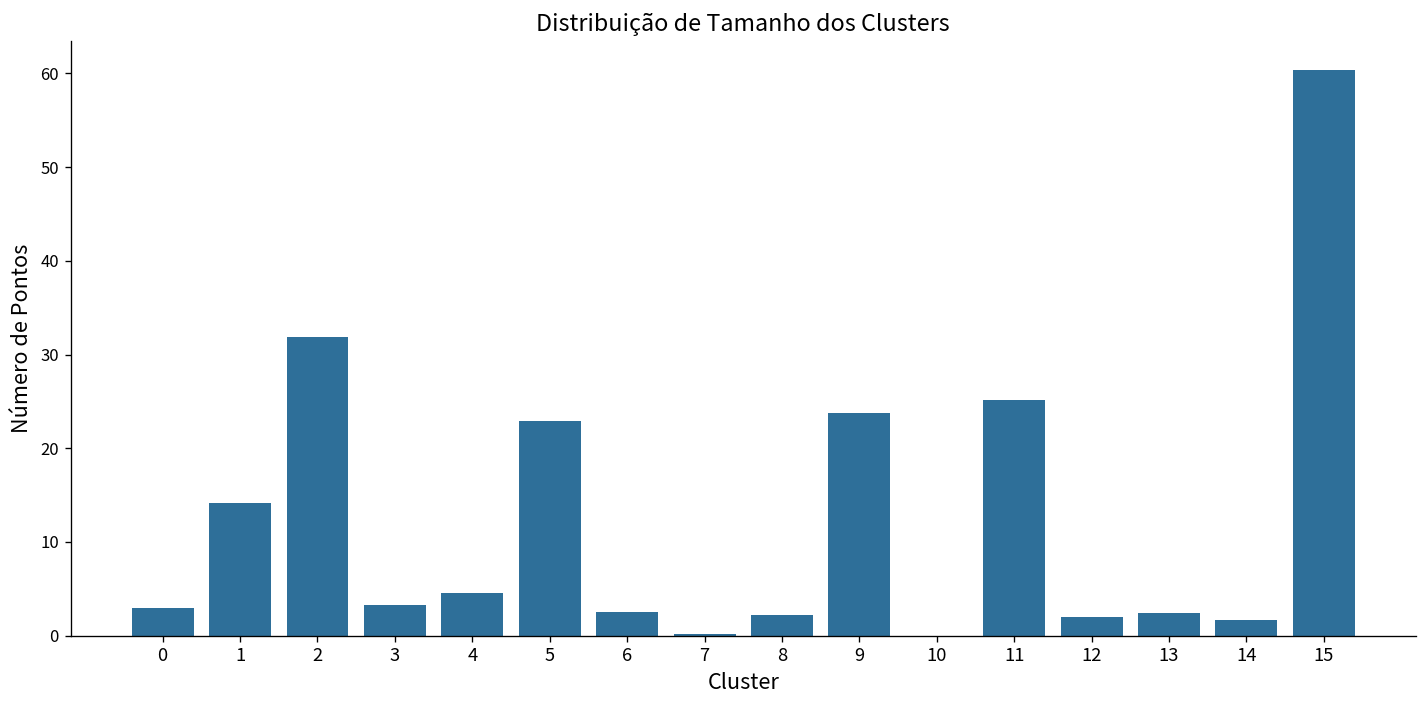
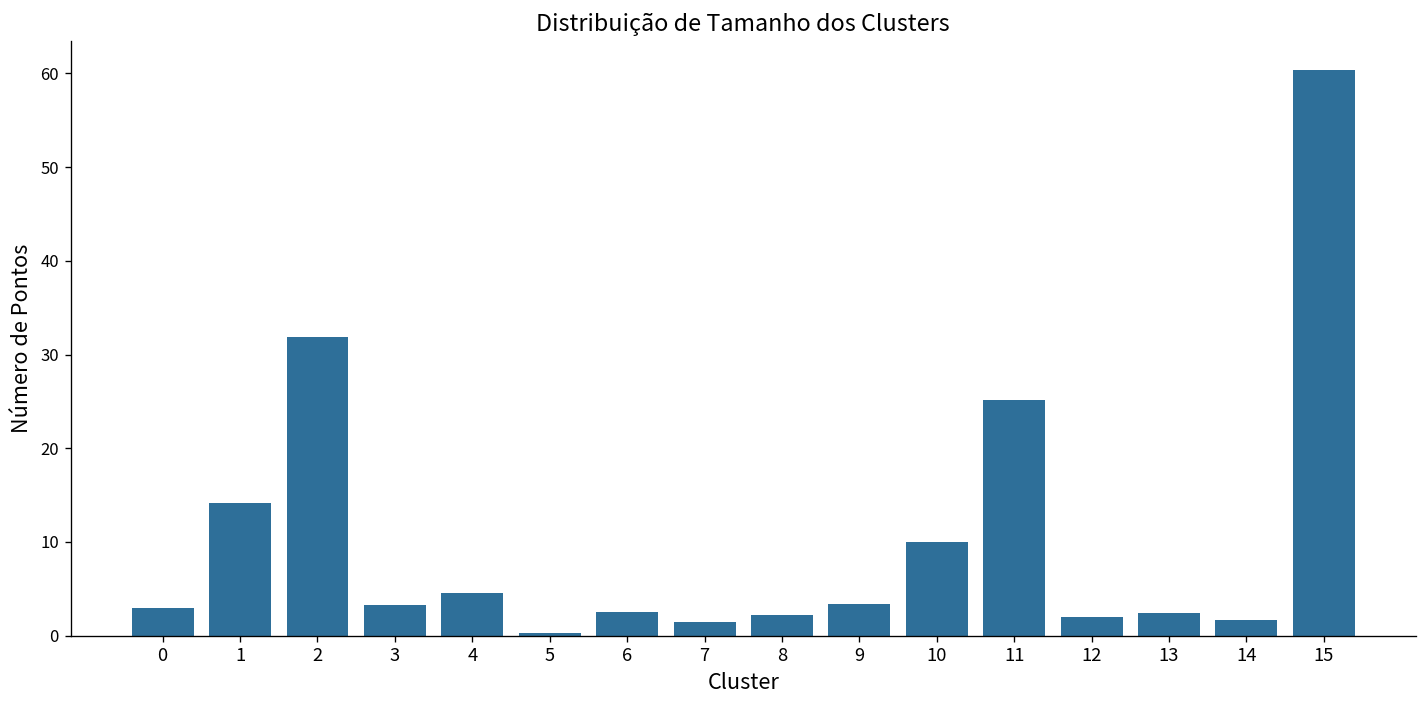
5: 23 -> 0
7: 0 -> 1
9: 24 -> 3
10: 0 -> 10
